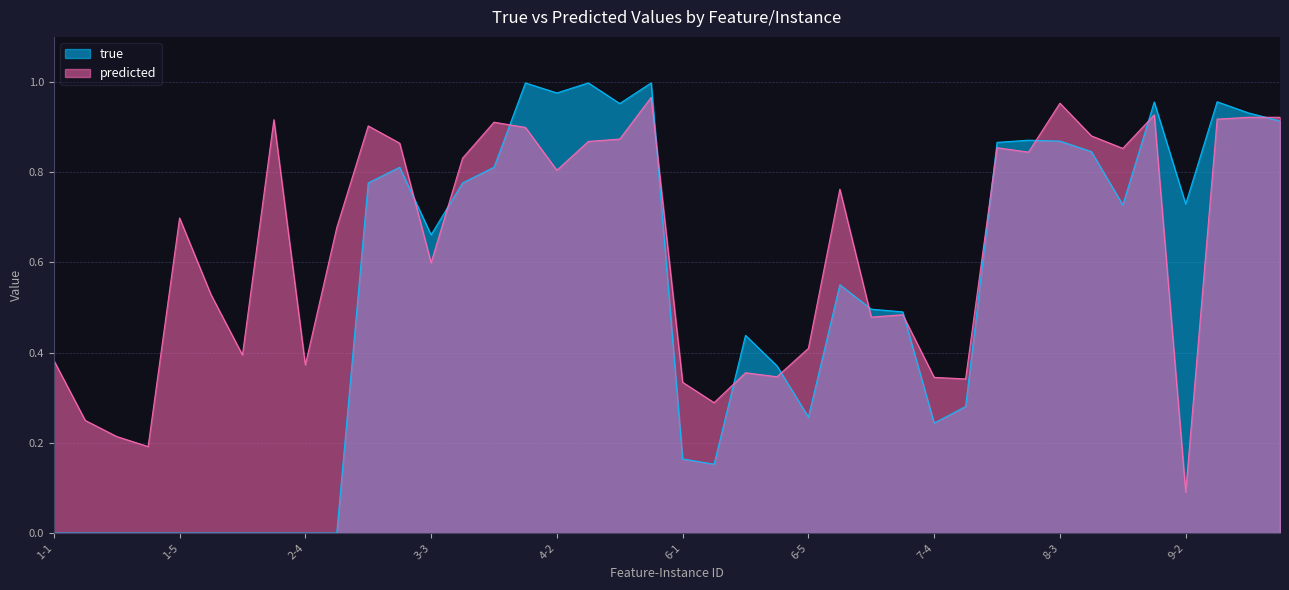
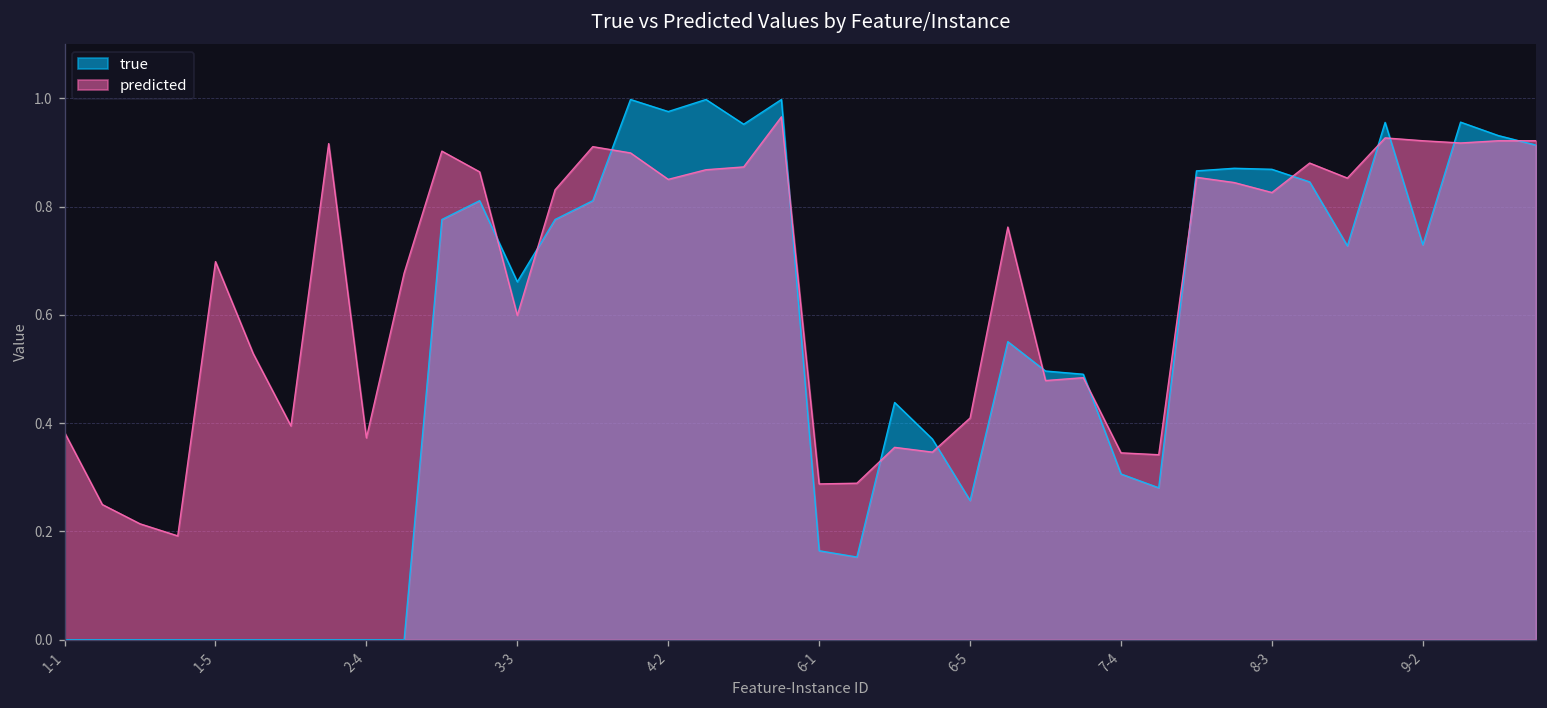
predicted, 4-2: 0.80 -> 0.85
predicted, 6-1: 0.33 -> 0.29
true, 7-4: 0.24 -> 0.31
predicted, 8-3: 0.95 -> 0.83
predicted, 9-2: 0.09 -> 0.92
